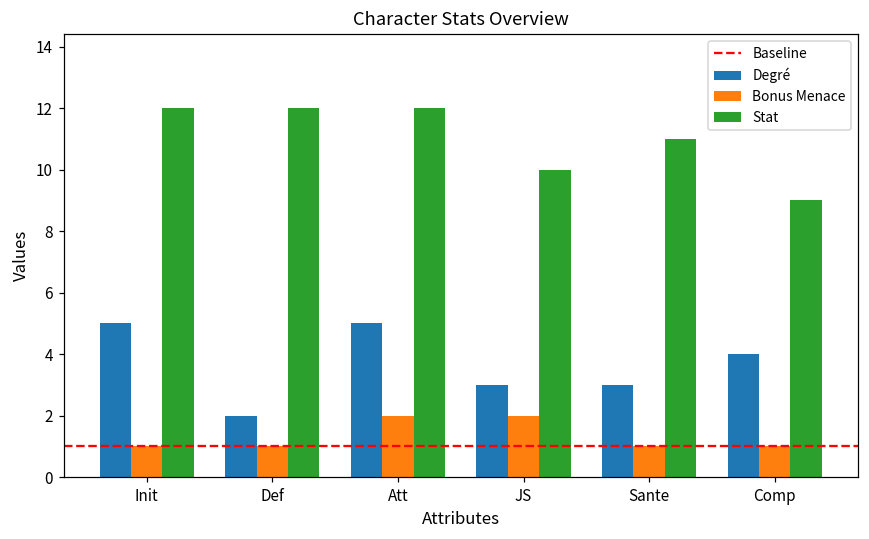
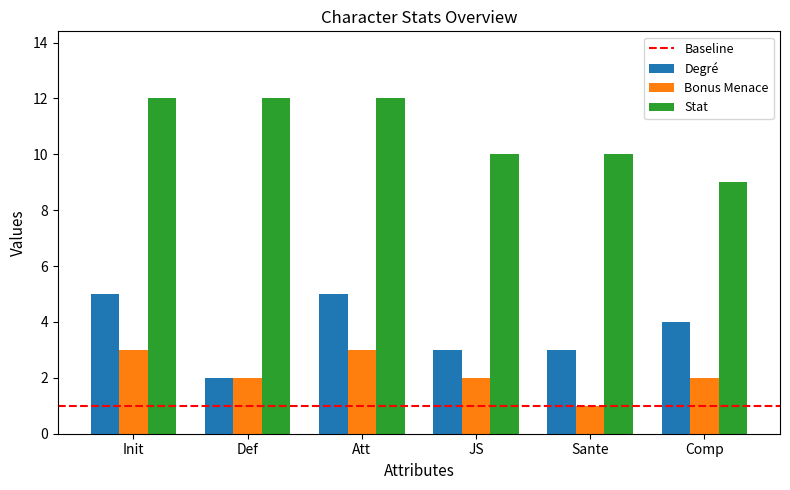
Bonus Menace, Init: 1 -> 3
Bonus Menace, Def: 1 -> 2
Bonus Menace, Att: 2 -> 3
Stat, Sante: 11 -> 10
Bonus Menace, Comp: 1 -> 2
